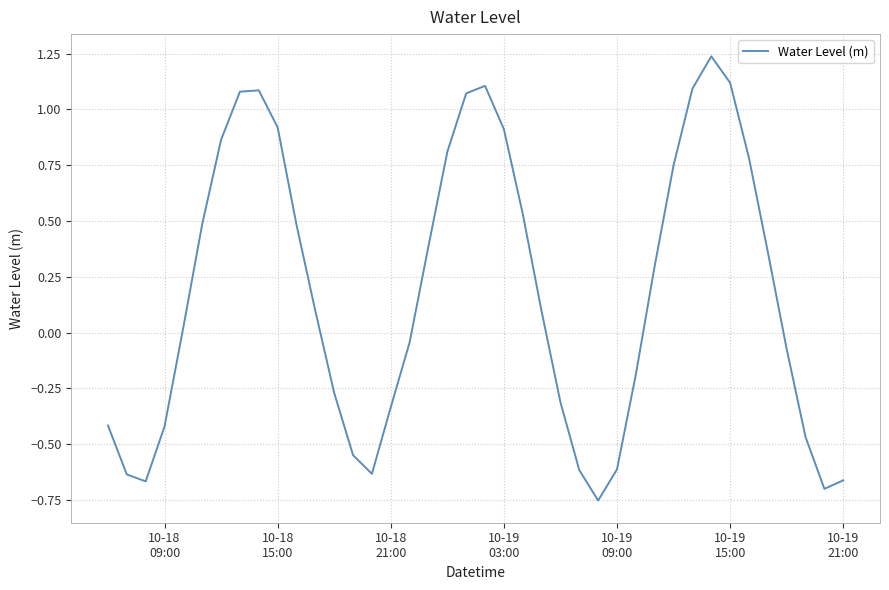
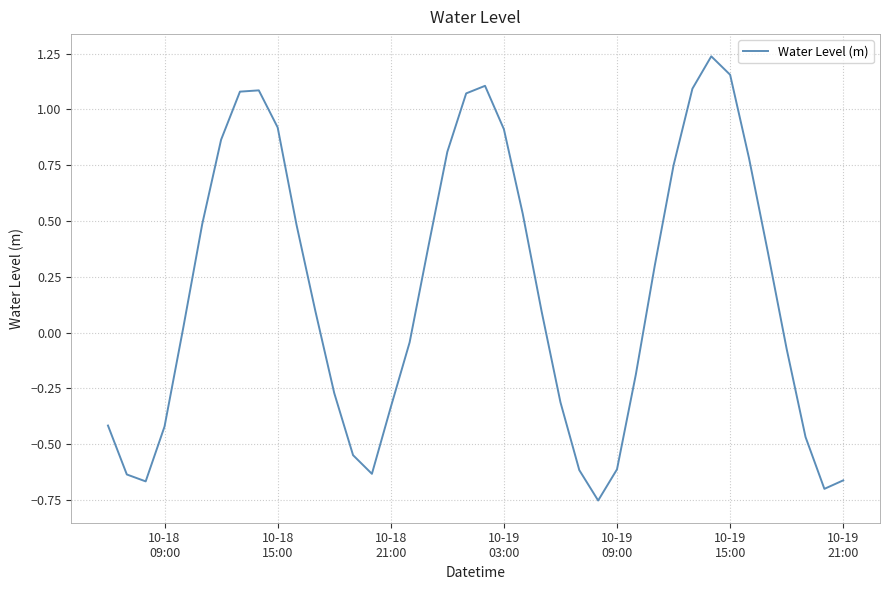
10-19 15:00: 1.12 -> 1.15
